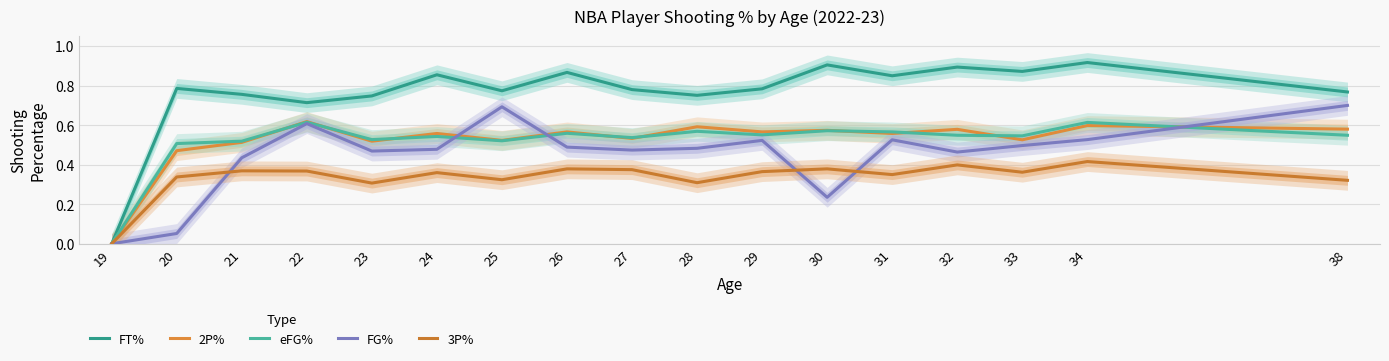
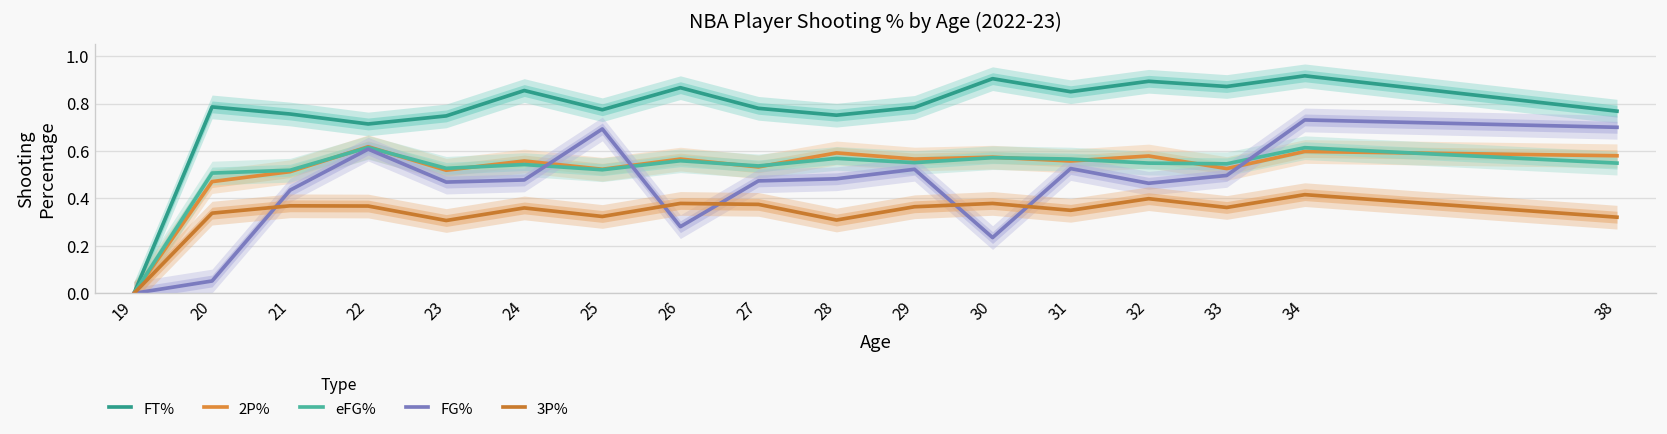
FG%, 26: 0.49 -> 0.28
FG%, 34: 0.53 -> 0.73
